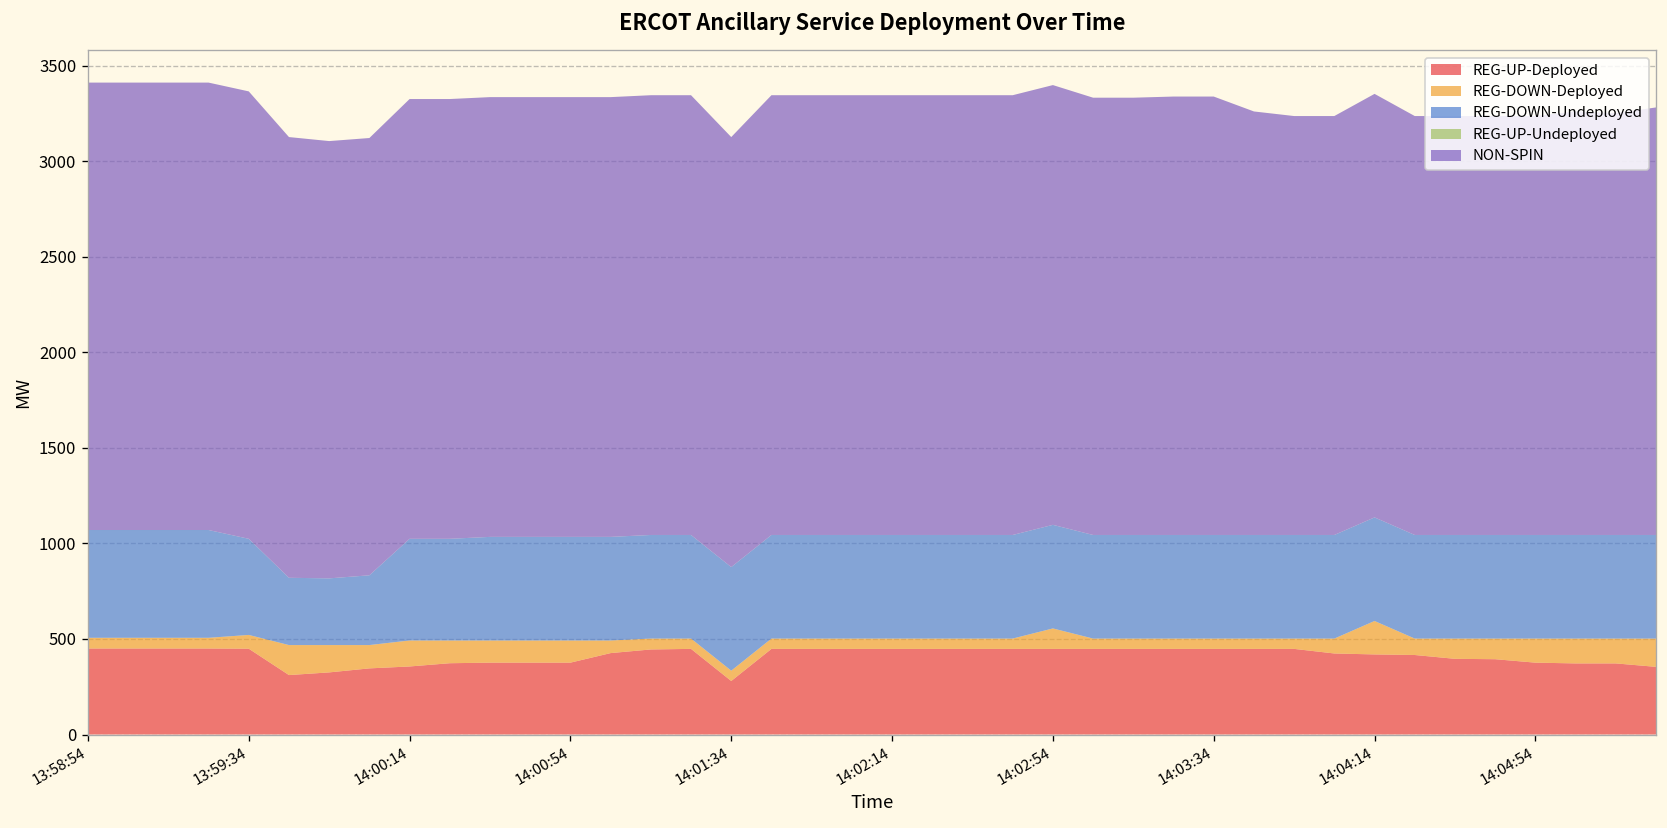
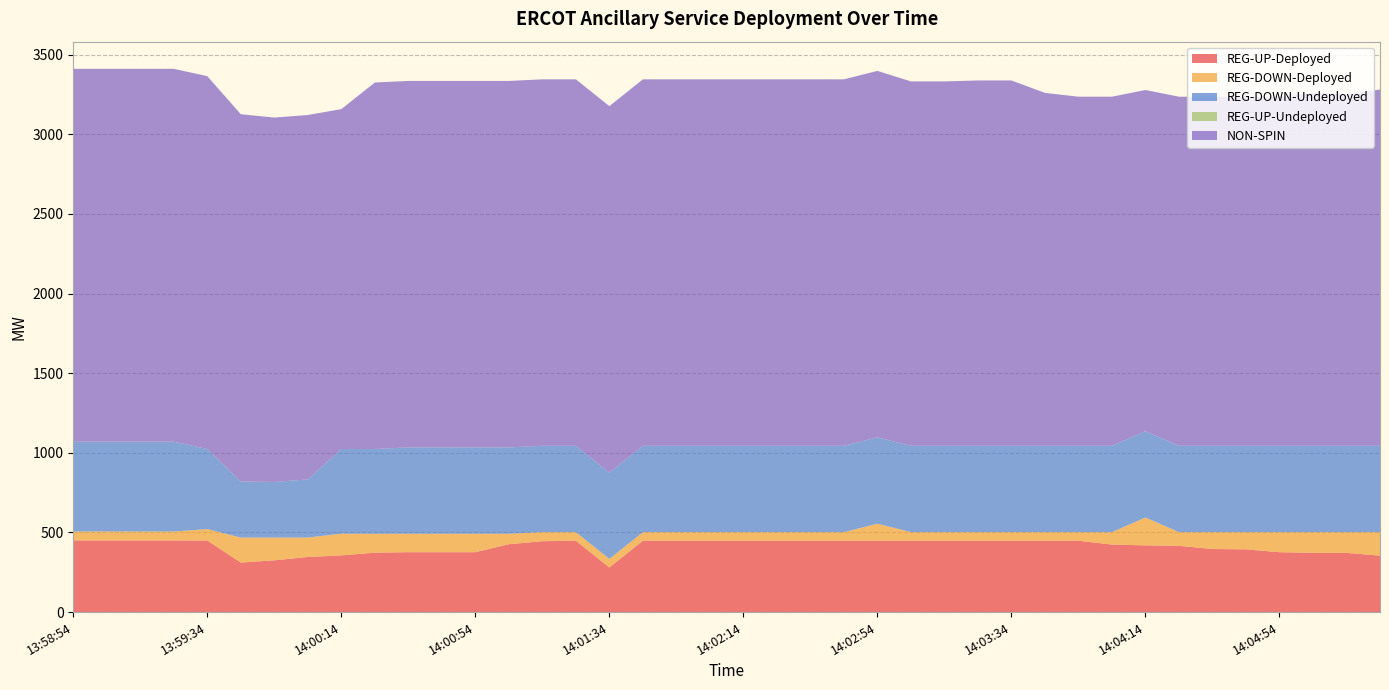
NON-SPIN, 14:00:14: 2300 -> 2130
NON-SPIN, 14:01:34: 2250 -> 2300
NON-SPIN, 14:04:14: 2220 -> 2140
